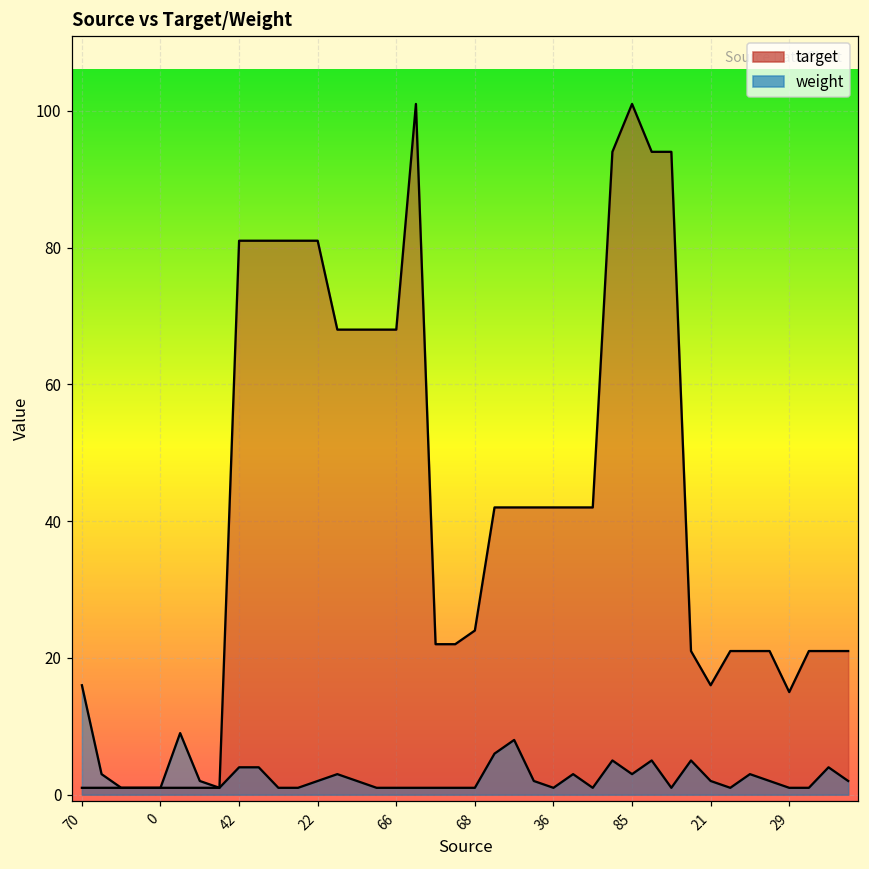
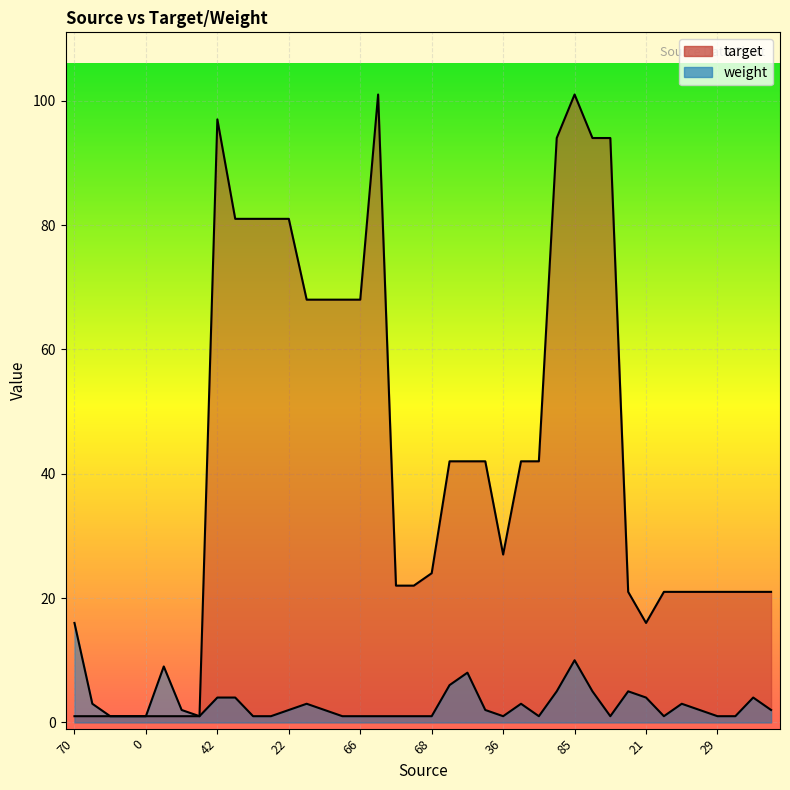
target, 42: 81 -> 97
target, 36: 42 -> 27
weight, 85: 3 -> 10
weight, 21: 2 -> 4
target, 29: 15 -> 21
